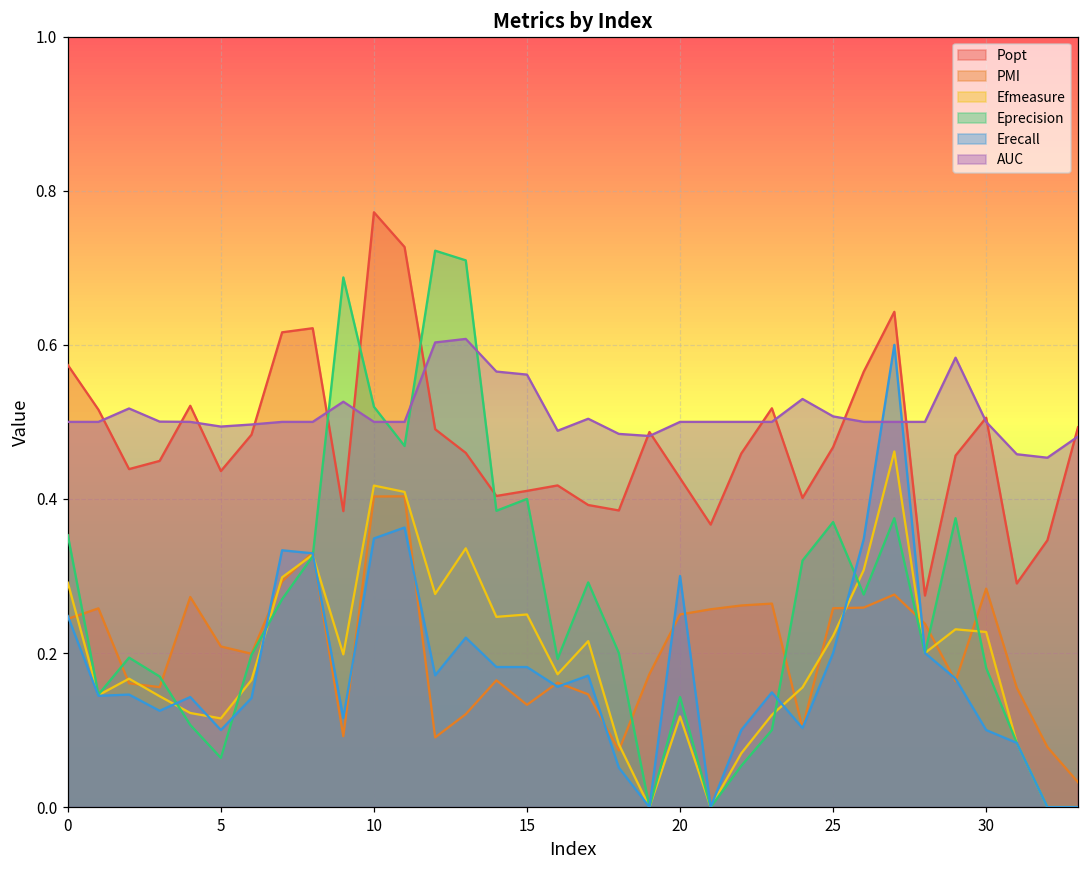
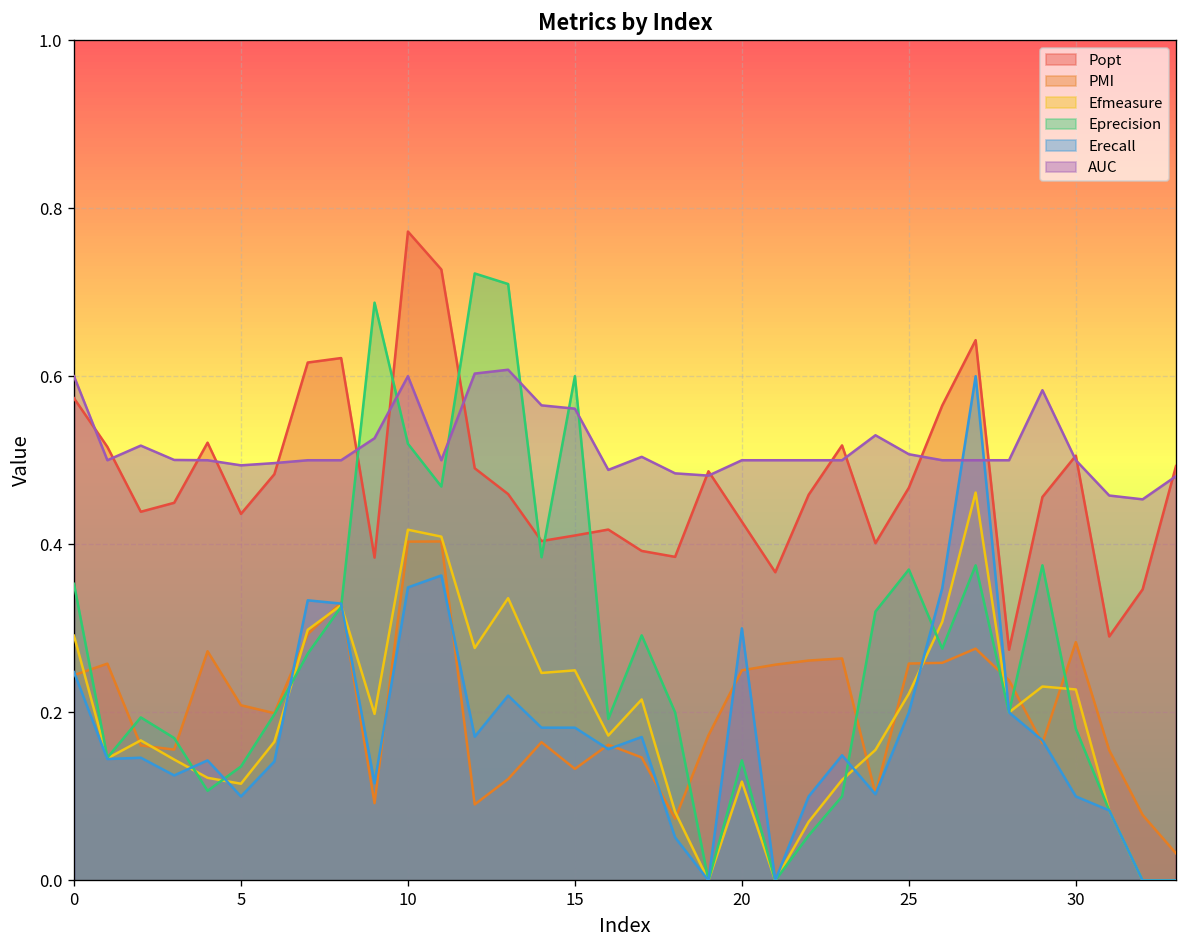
AUC, 0: 0.5 -> 0.6
Eprecision, 5: 0.06 -> 0.14
AUC, 10: 0.5 -> 0.6
Eprecision, 15: 0.4 -> 0.6
